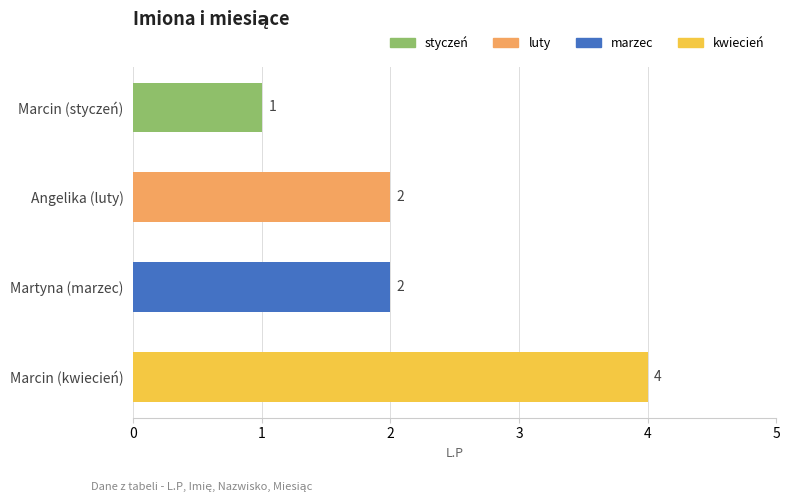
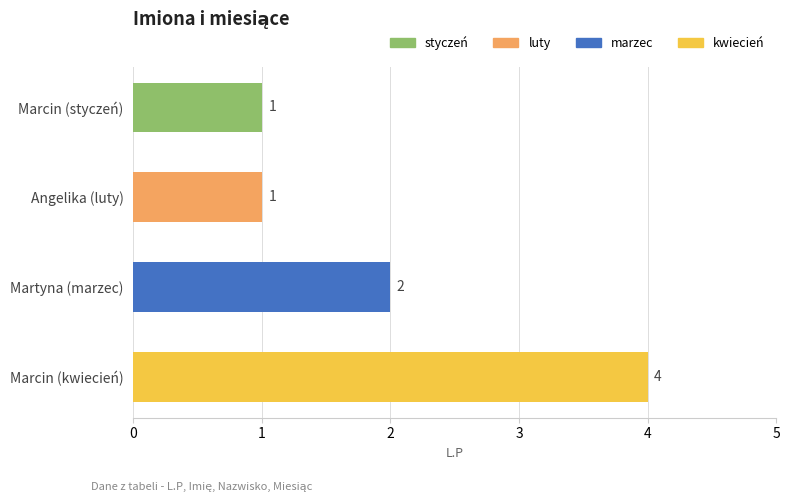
Angelika (luty): 2 -> 1
